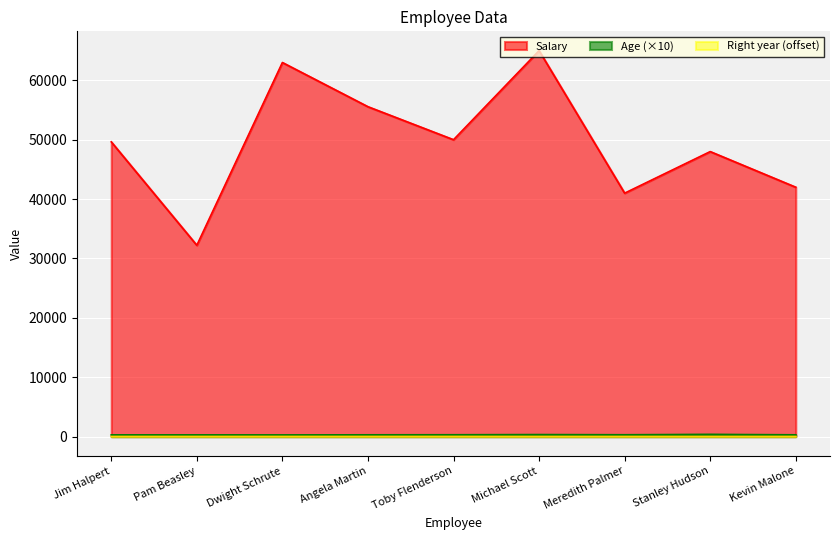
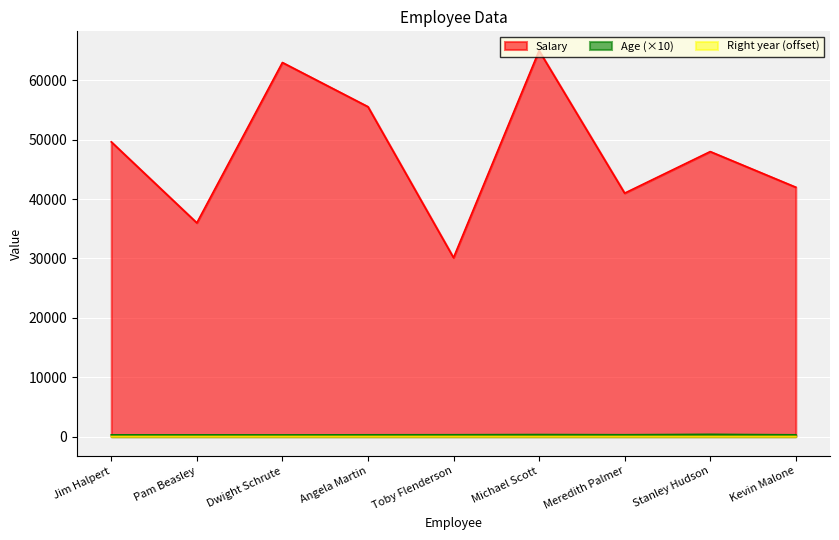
Salary, Pam Beasley: 32000 -> 36000
Salary, Toby Flenderson: 50000 -> 30000
